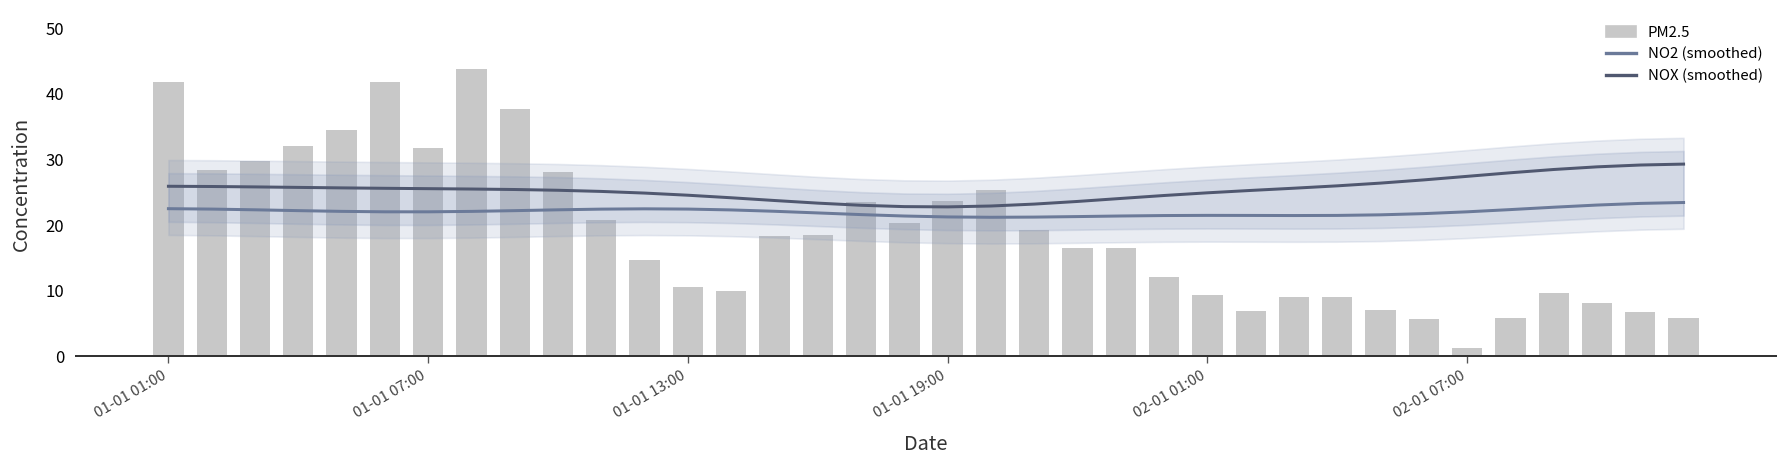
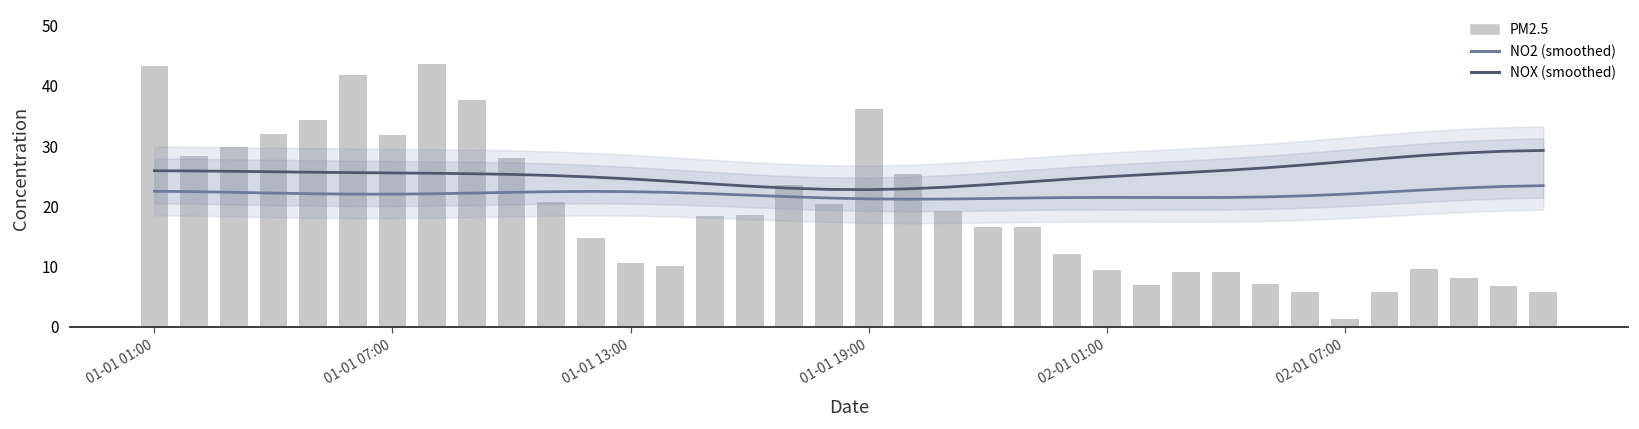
PM2.5, 01-01 01:00: 42 -> 43
PM2.5, 01-01 19:00: 24 -> 36
